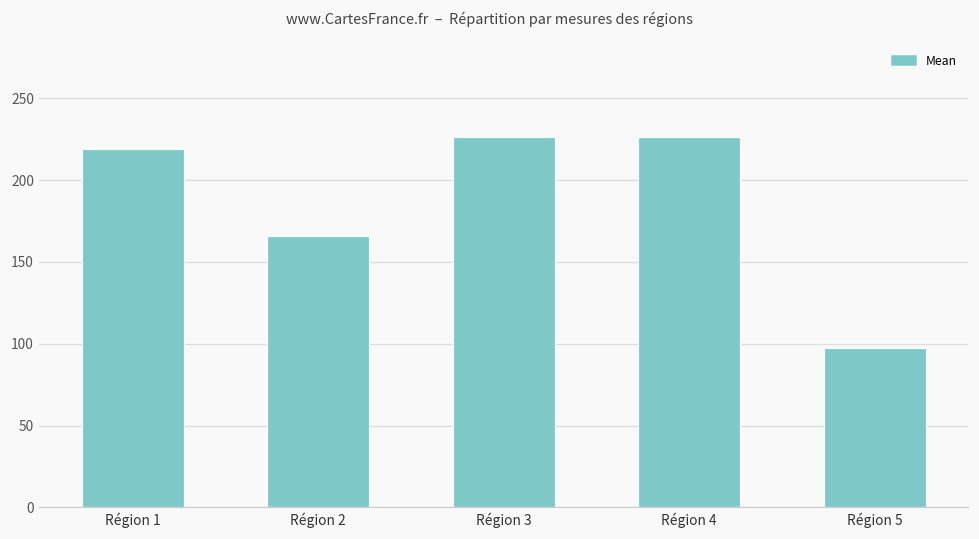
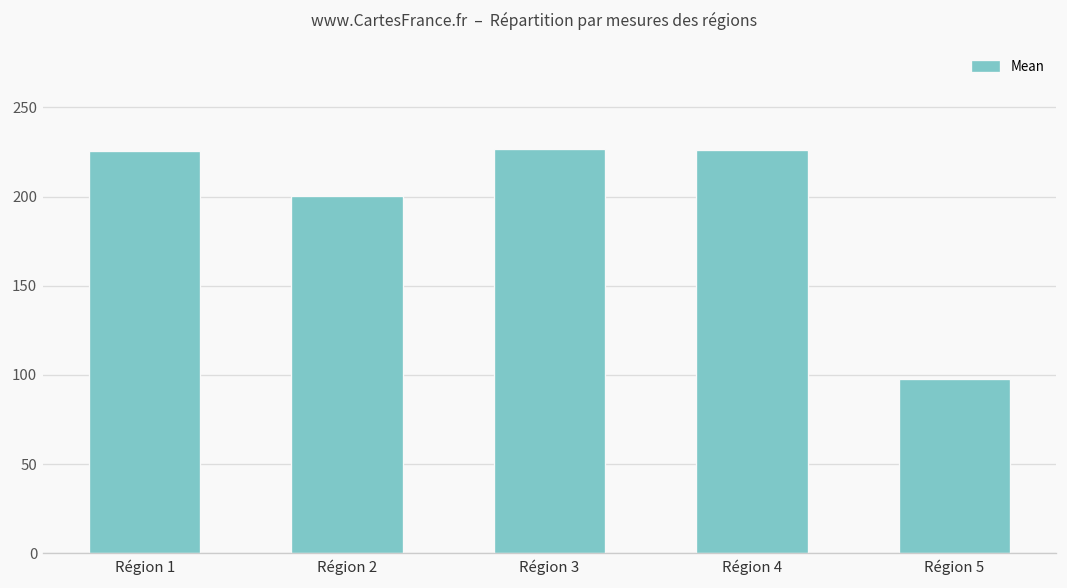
Région 1: 219 -> 225
Région 2: 166 -> 201
